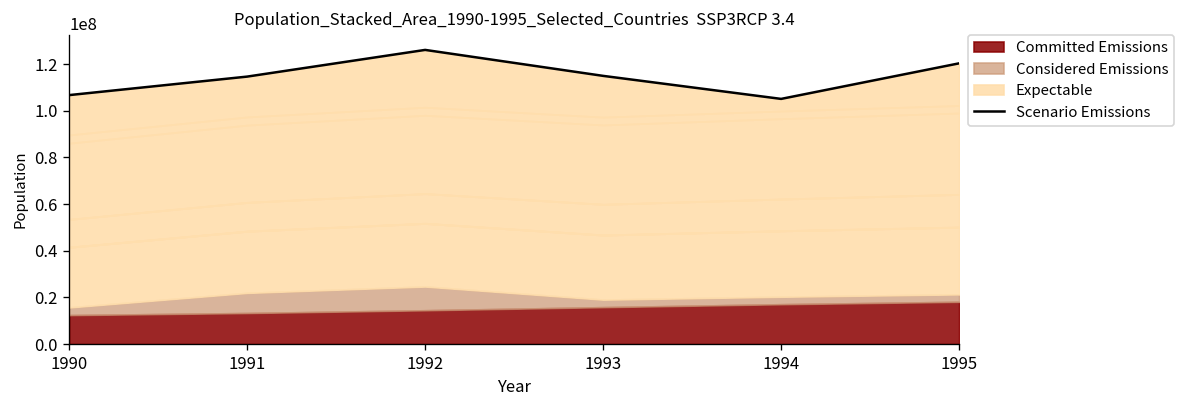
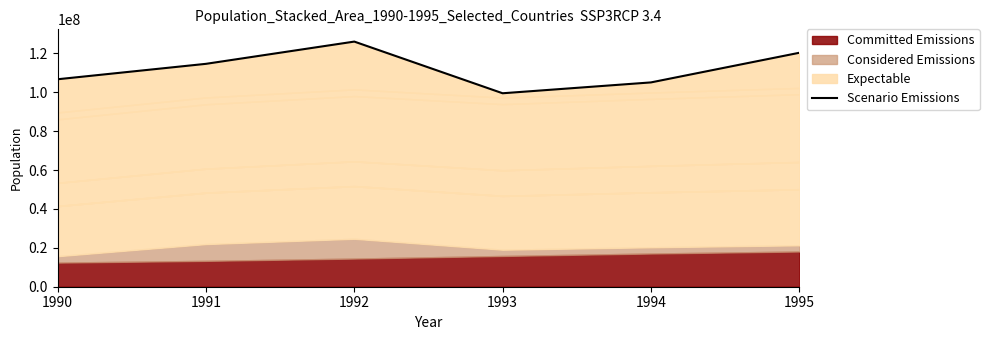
Scenario Emissions, 1993: 18000000 -> 2000000
